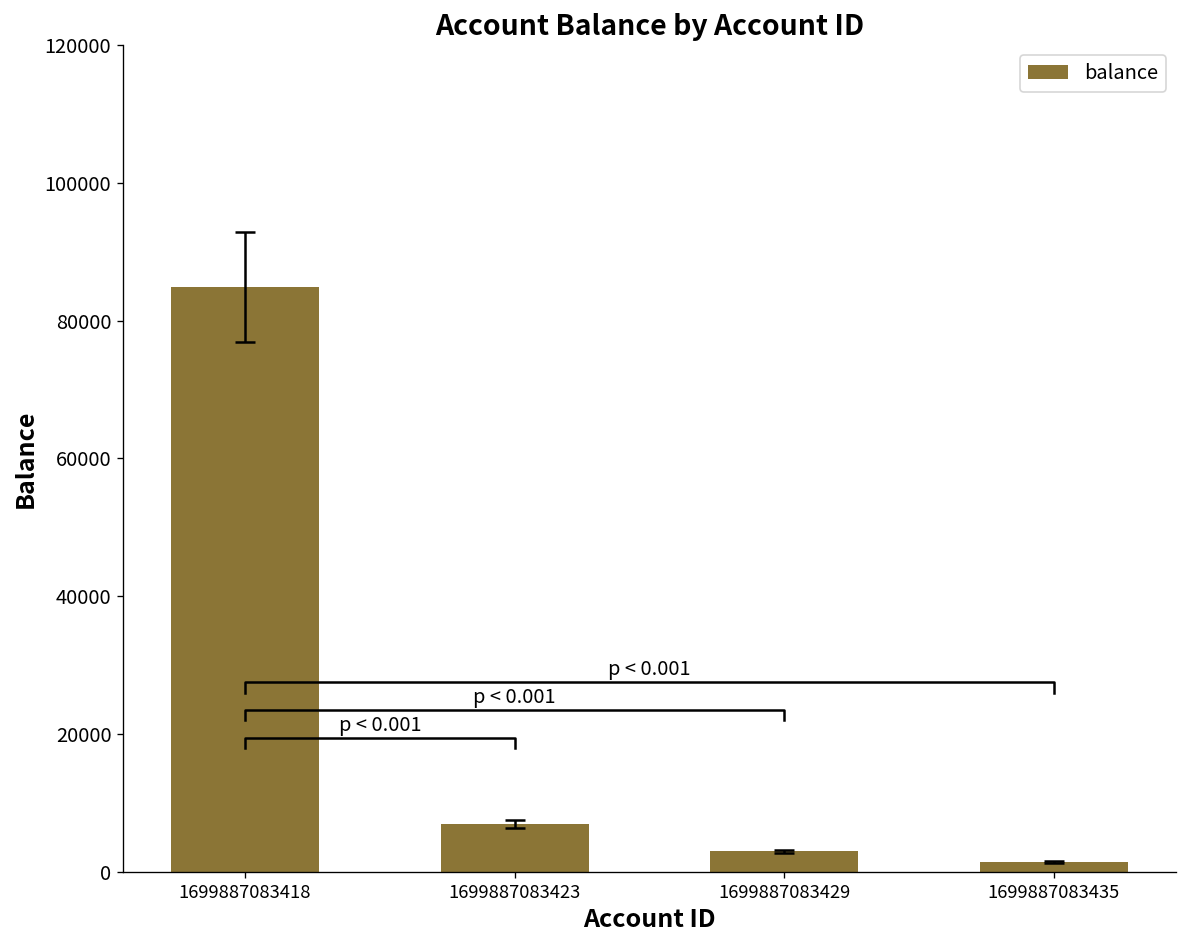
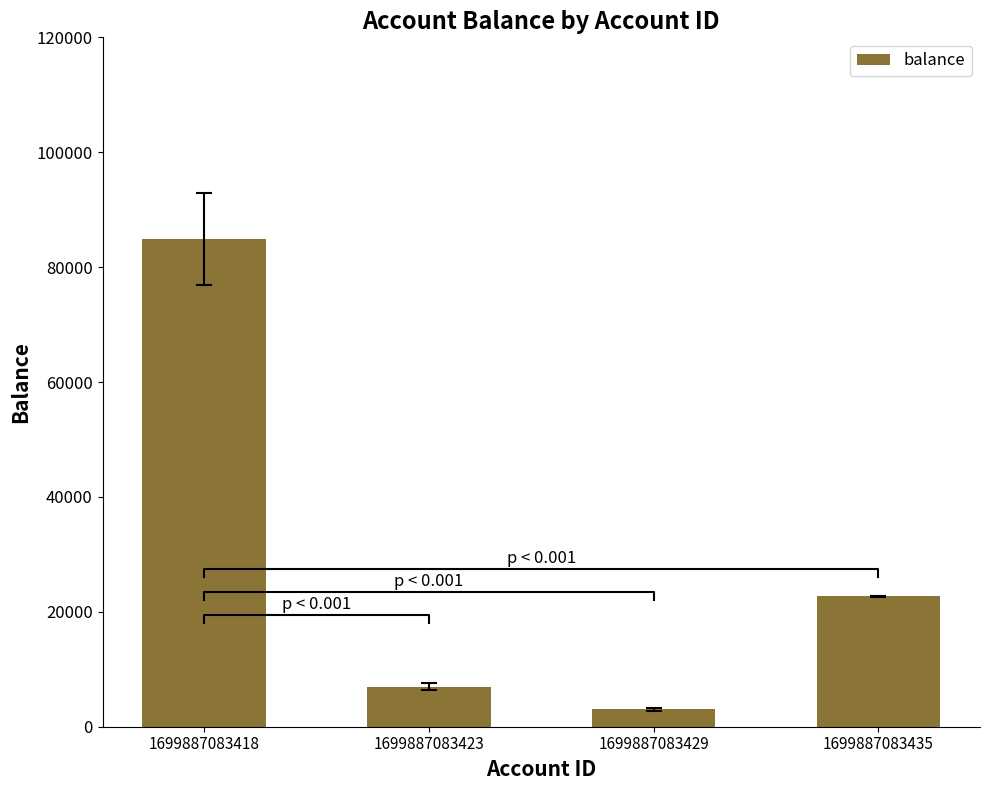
balance, 1699887083435: 2000 -> 23000
